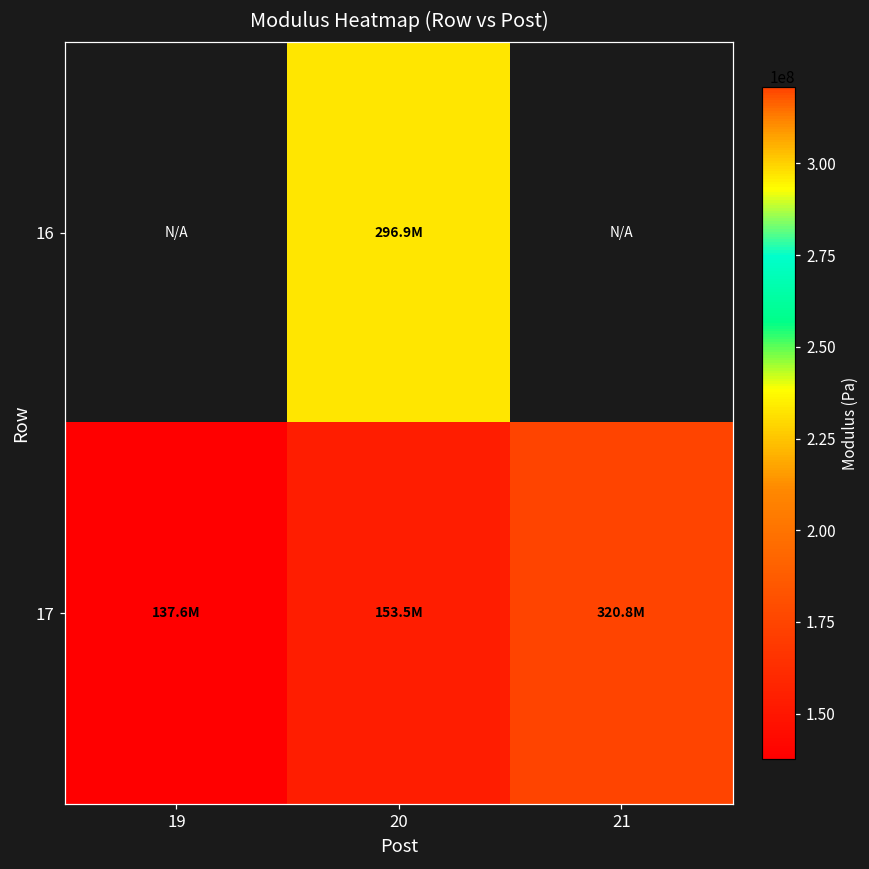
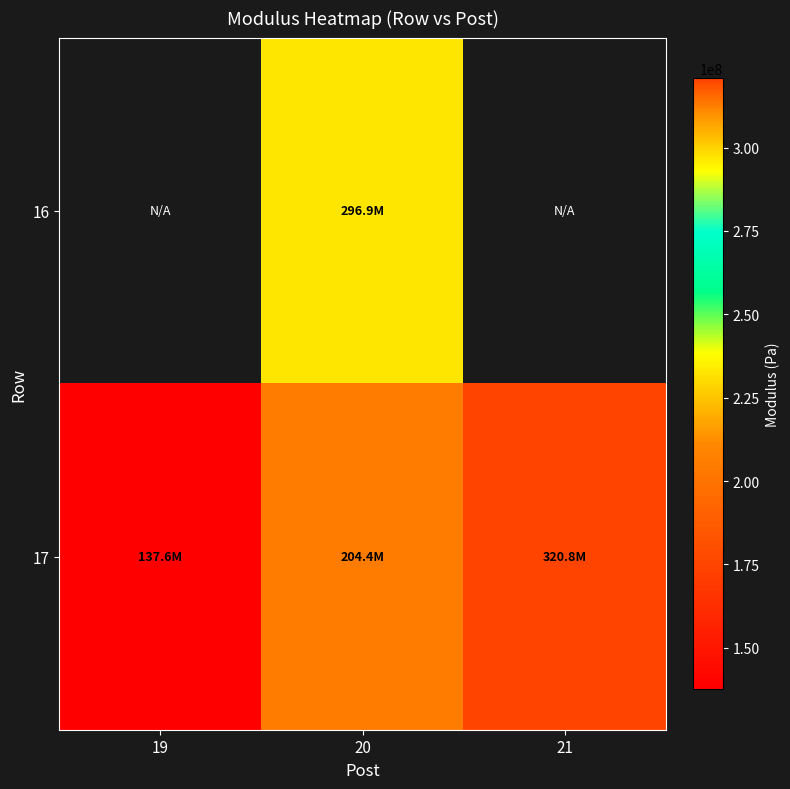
17, 20: 153.5M -> 204.4M
